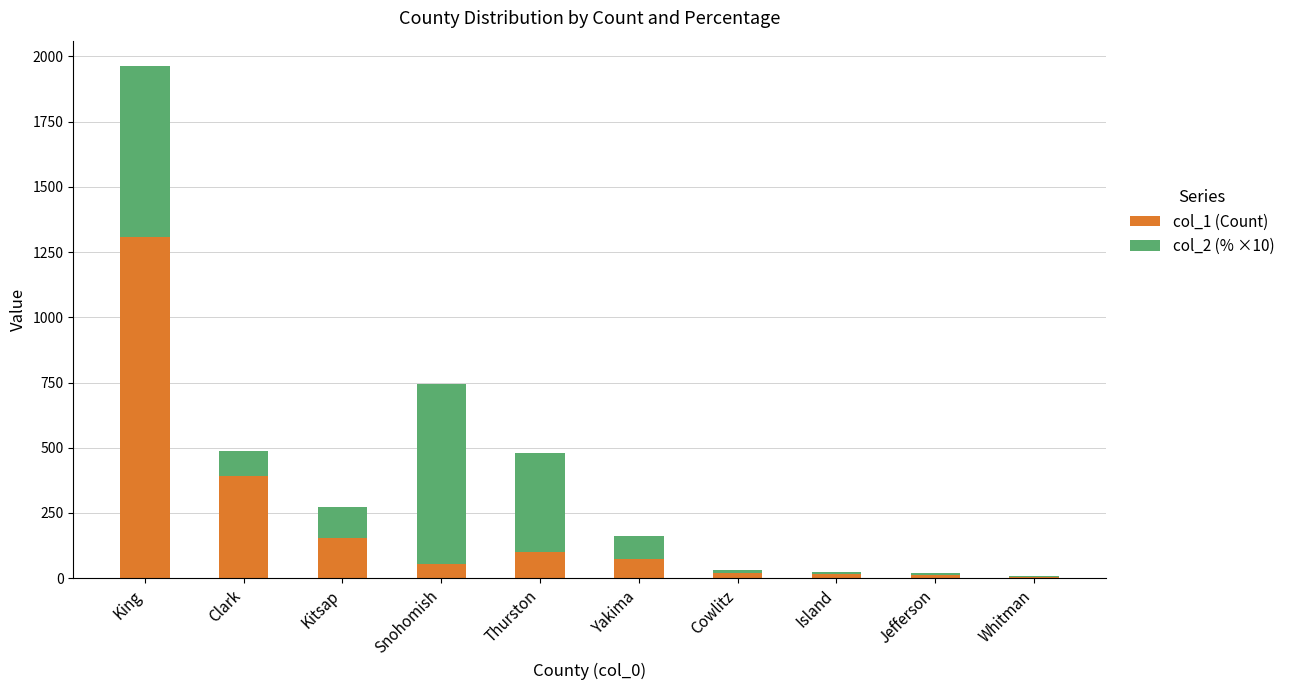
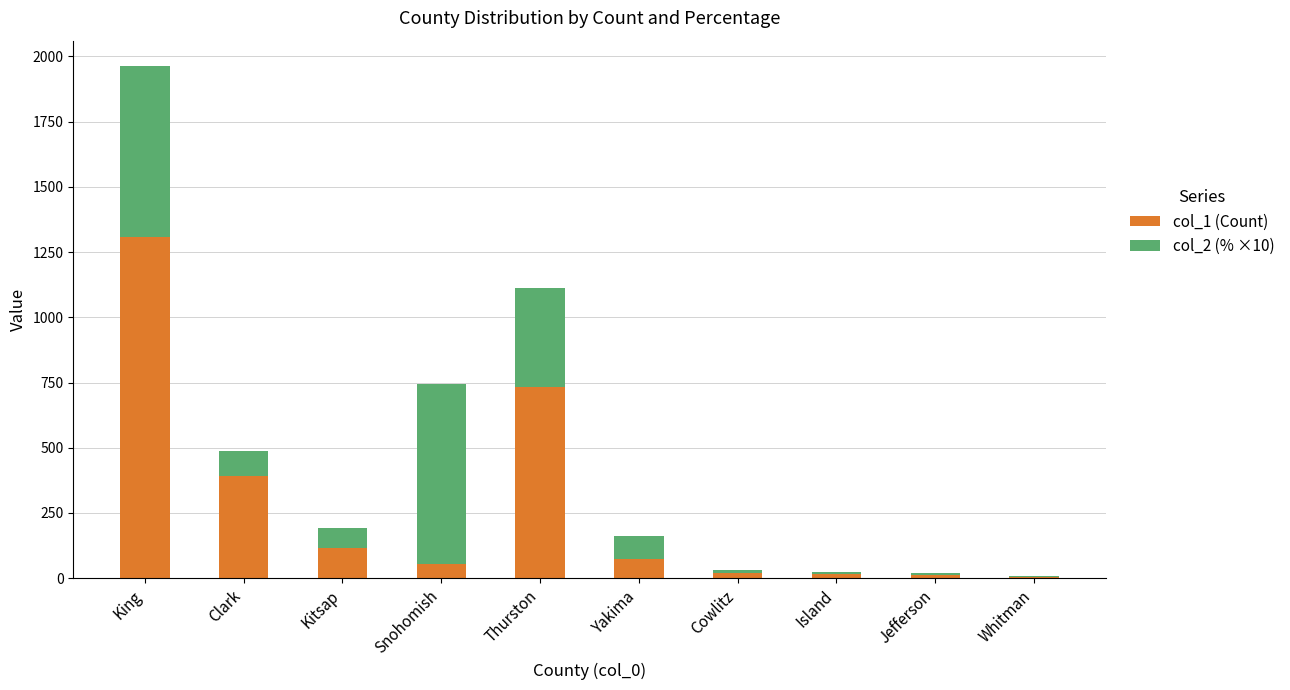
col_1 (Count), Kitsap: 150 -> 120
col_2 (% ×10), Kitsap: 120 -> 80
col_1 (Count), Thurston: 100 -> 730
